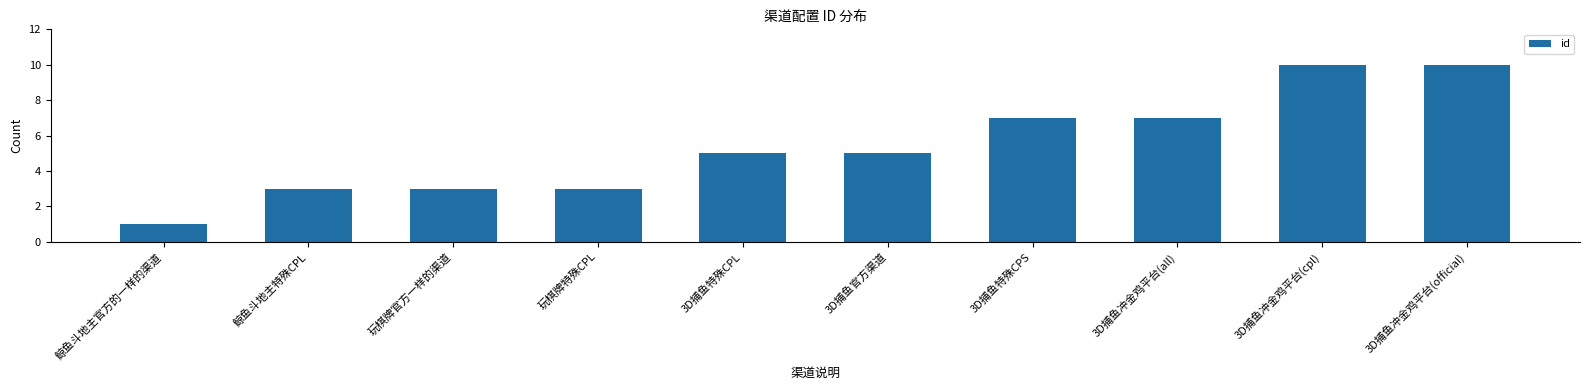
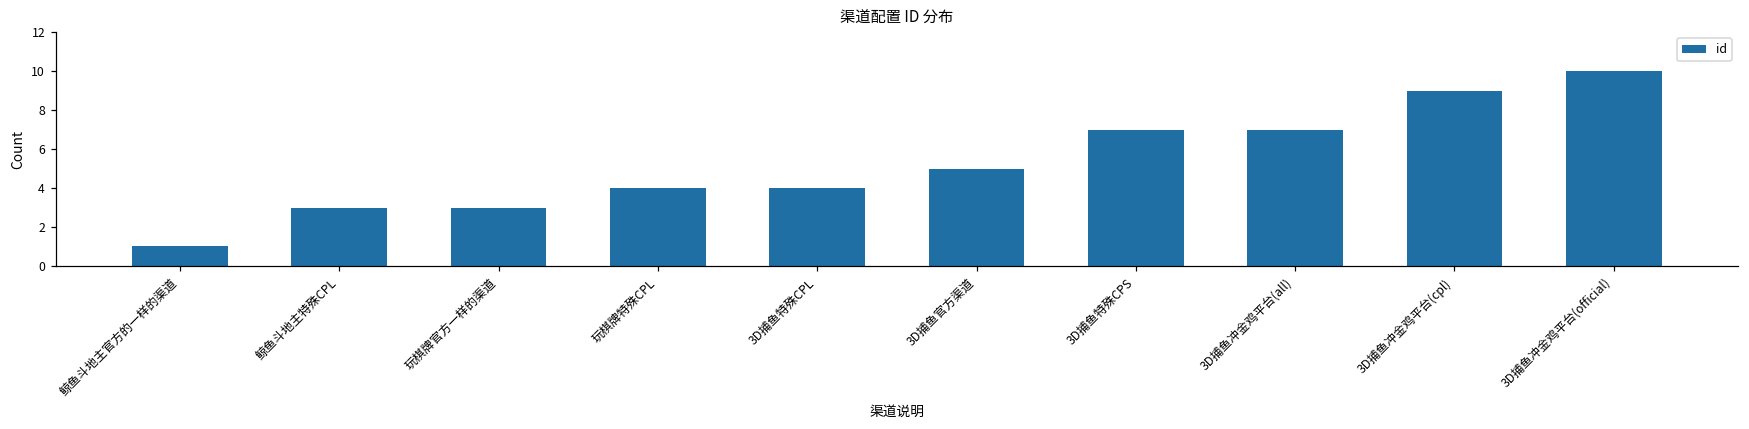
玩棋牌特殊CPL: 3 -> 4
3D捕鱼特殊CPL: 5 -> 4
3D捕鱼冲金鸡平台(cpl): 10 -> 9
